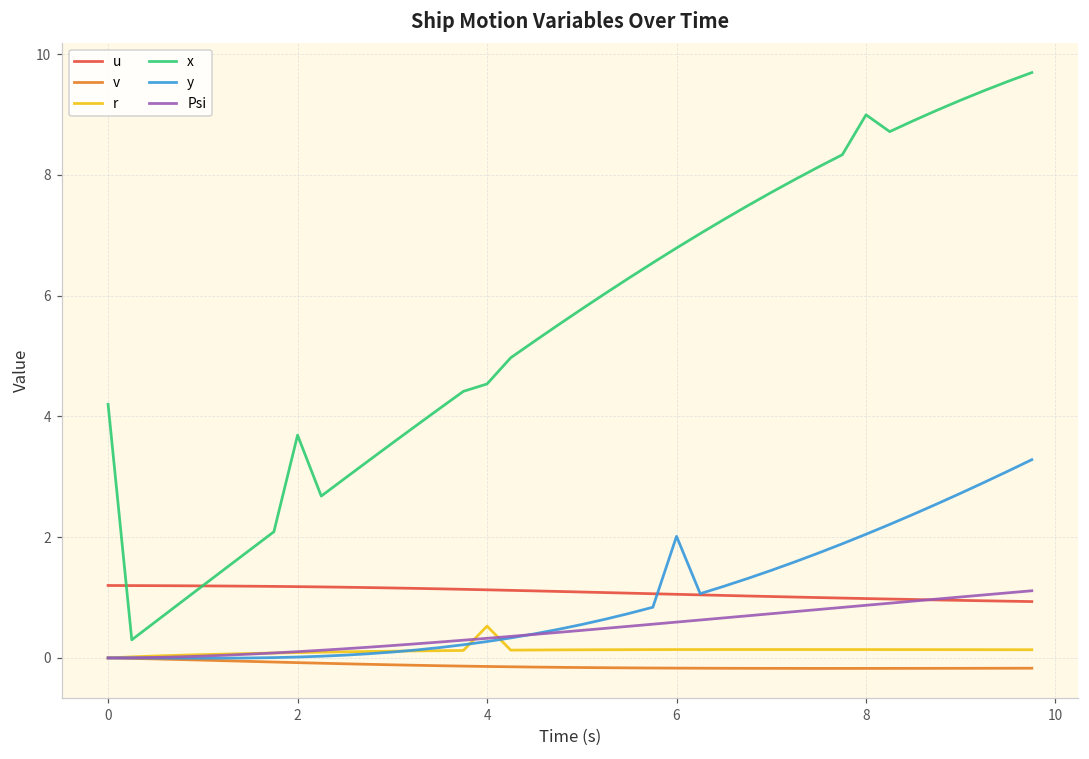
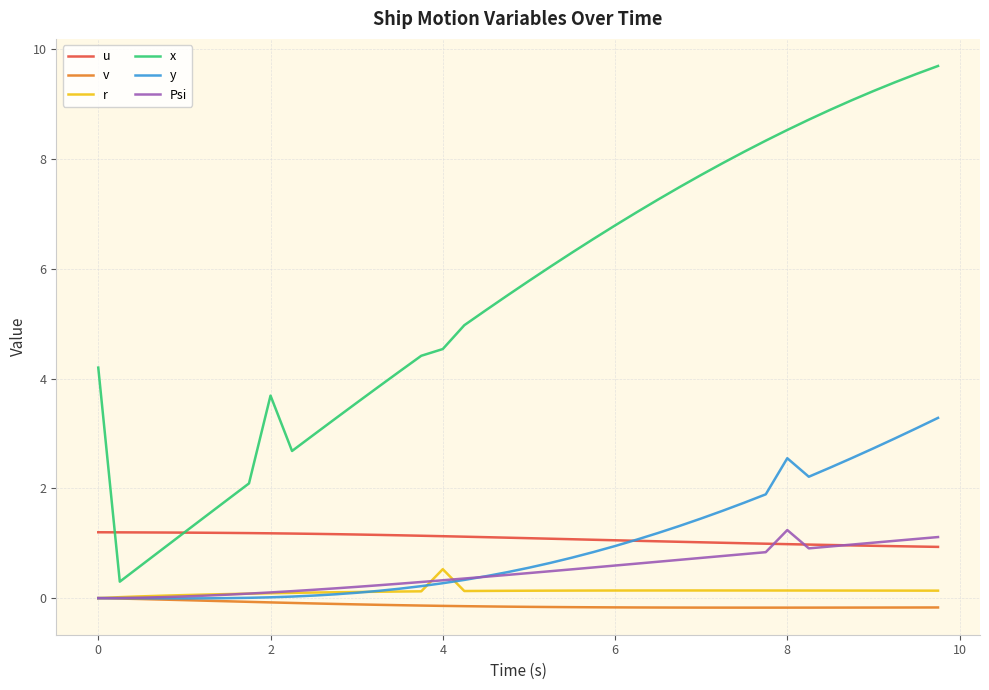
y, 6: 2.0 -> 0.9
x, 8: 9.0 -> 8.5
y, 8: 2.0 -> 2.5
Psi, 8: 0.9 -> 1.2
